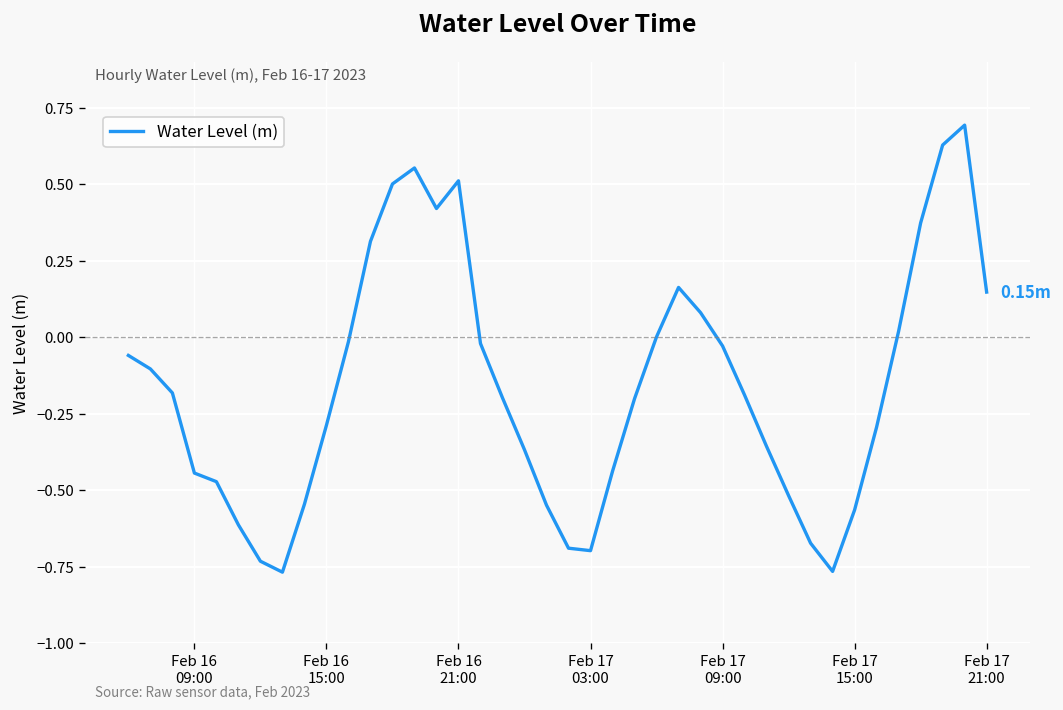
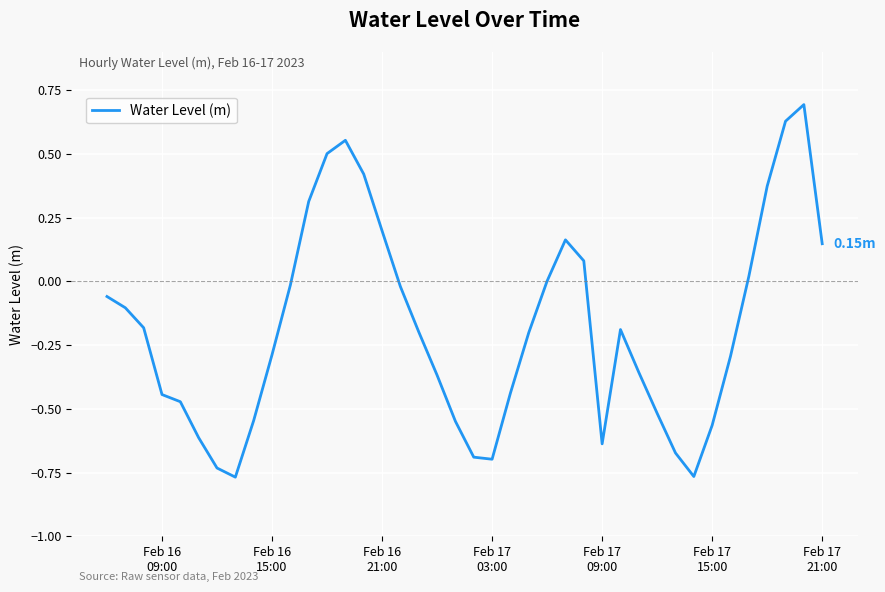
Feb 16 21:00: 0.51 -> 0.20
Feb 17 09:00: -0.03 -> -0.64
